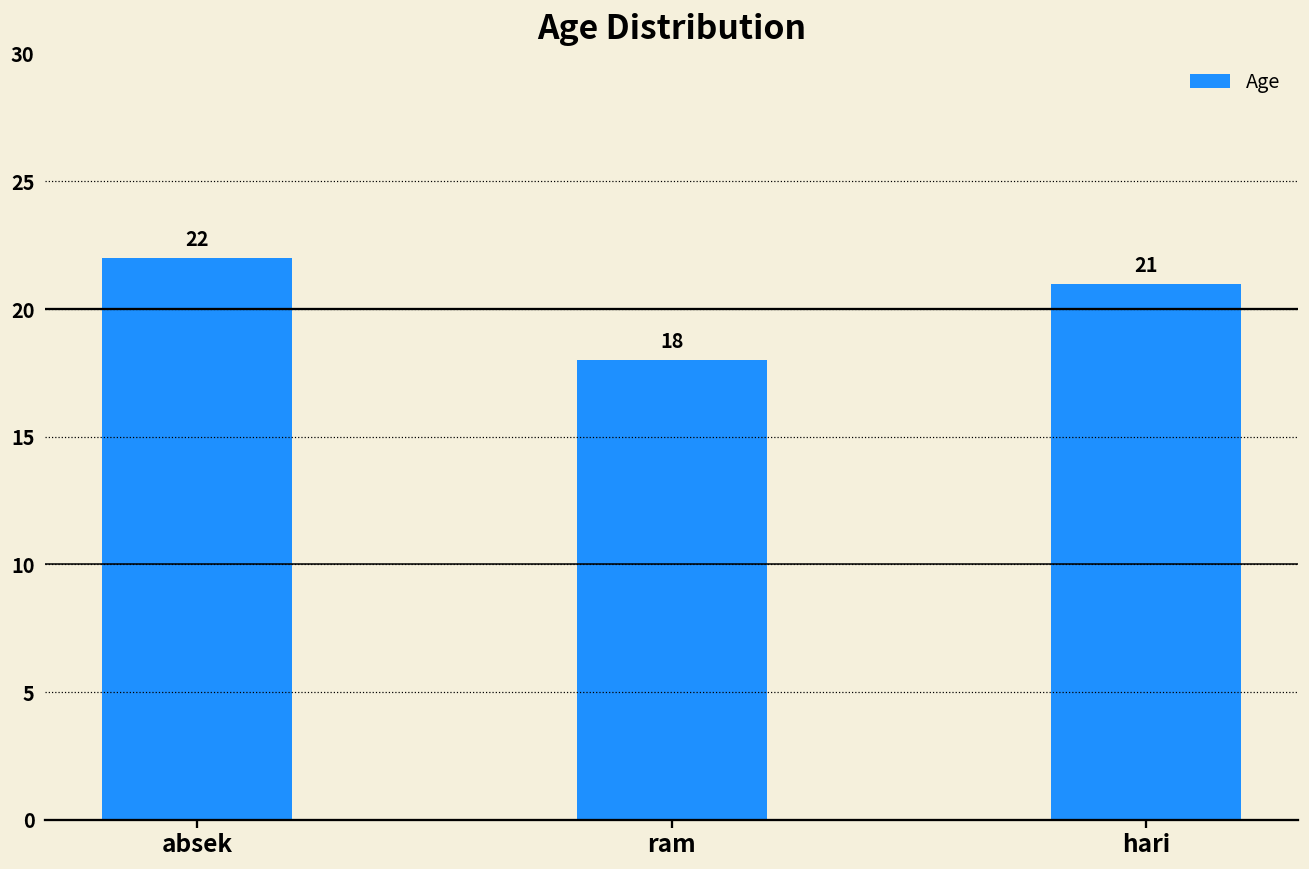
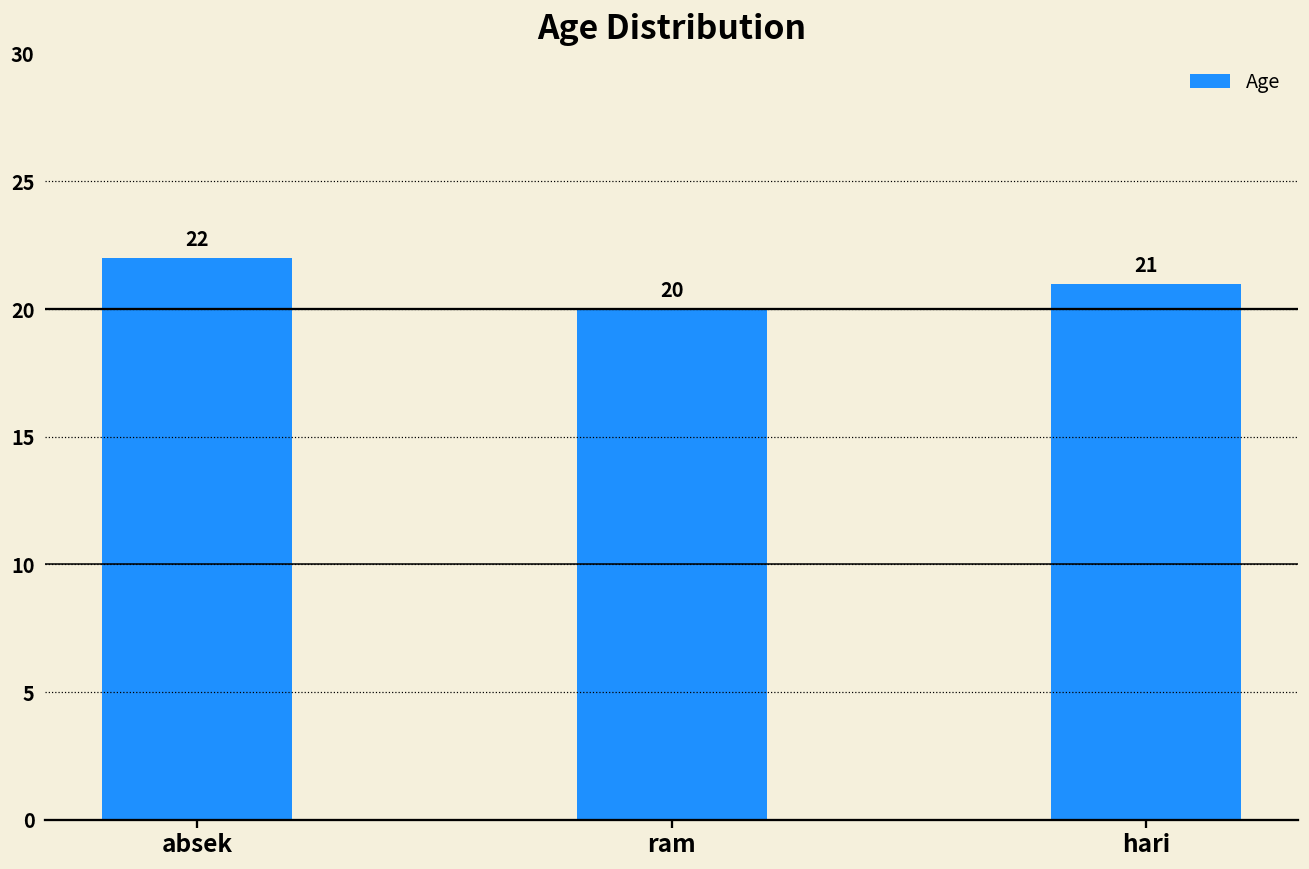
ram: 18 -> 20
